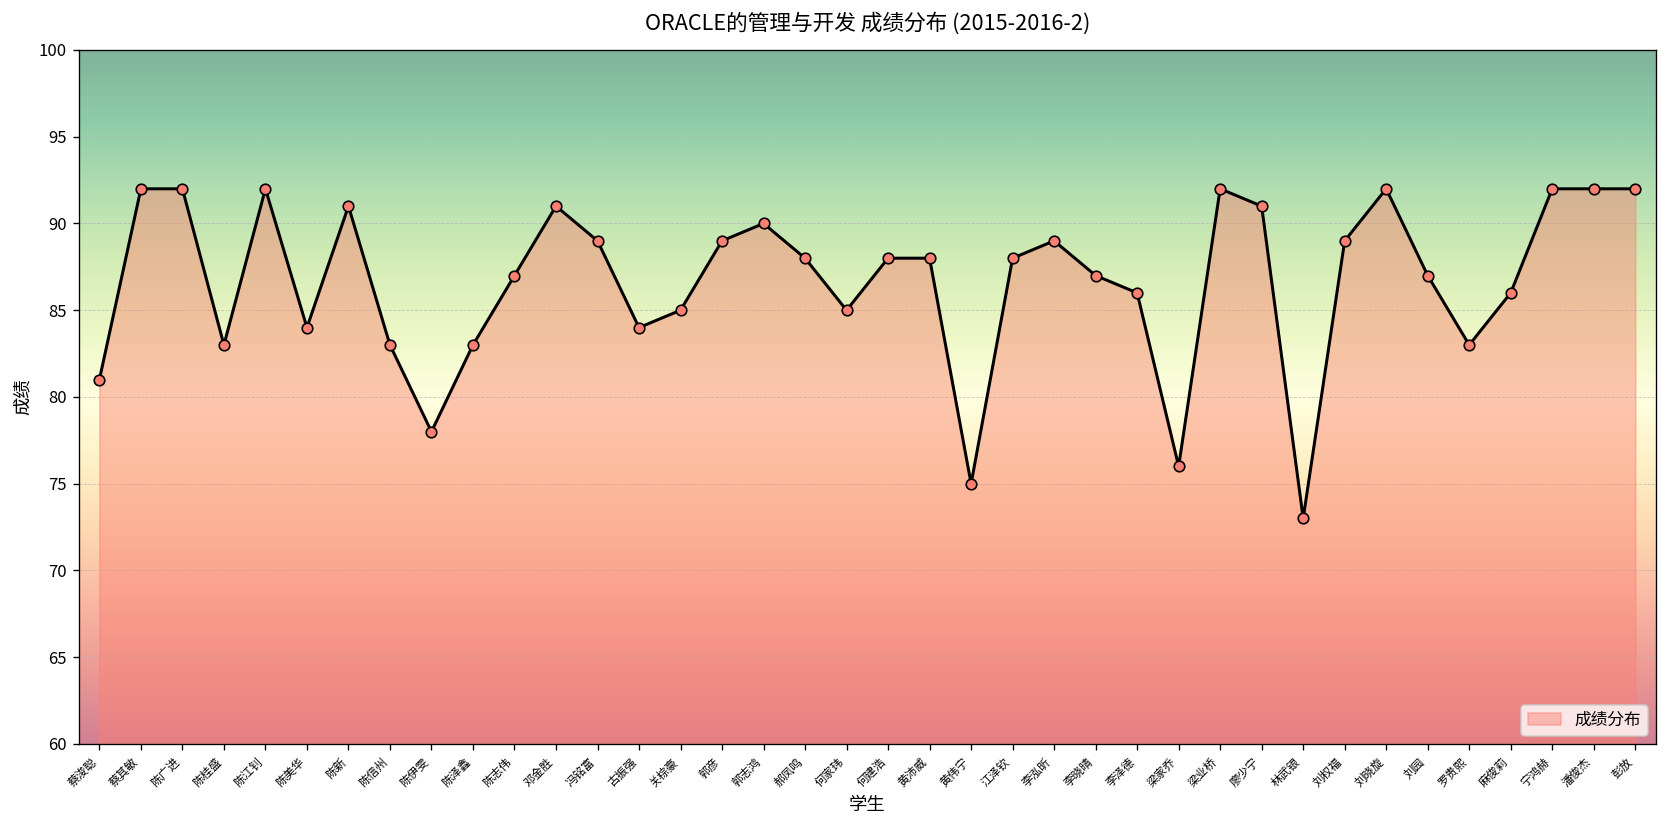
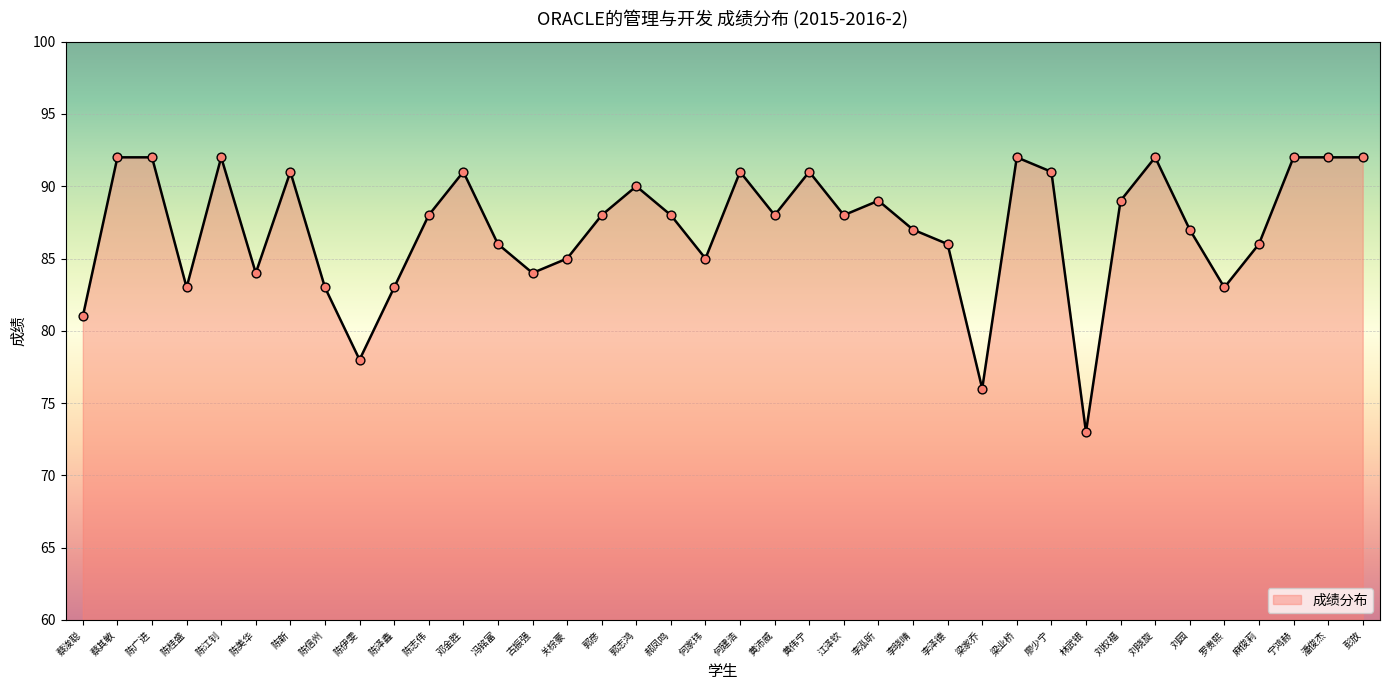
陈志伟: 87 -> 88
冯铭富: 89 -> 86
郭彦: 89 -> 88
何建浩: 88 -> 91
黄伟宁: 75 -> 91
